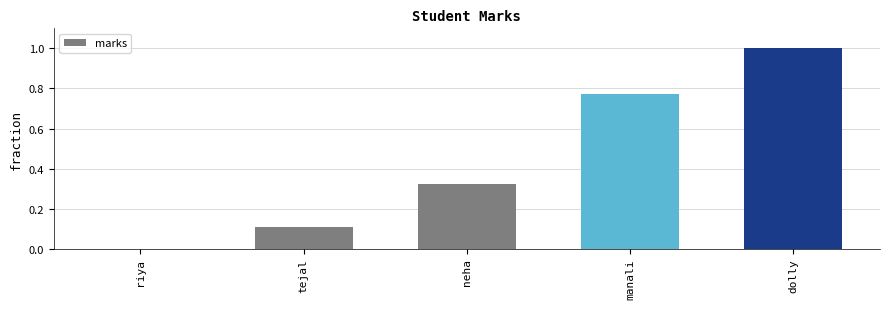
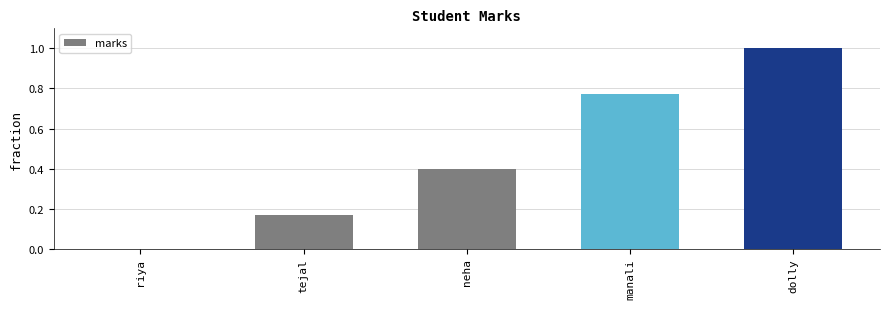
tejal: 0.11 -> 0.17
neha: 0.32 -> 0.40
